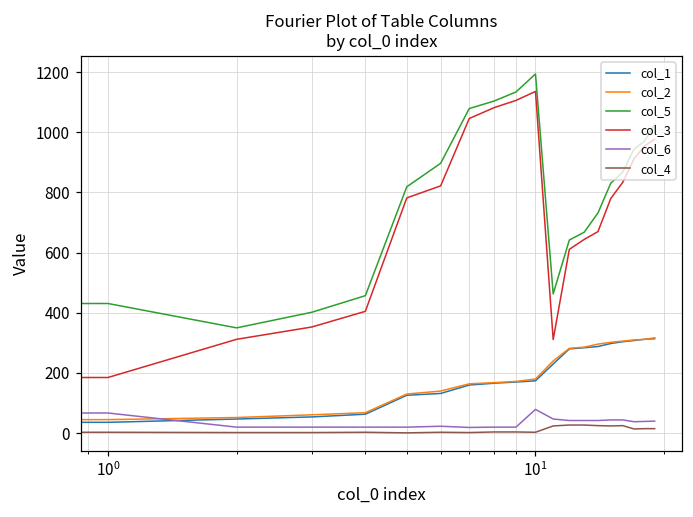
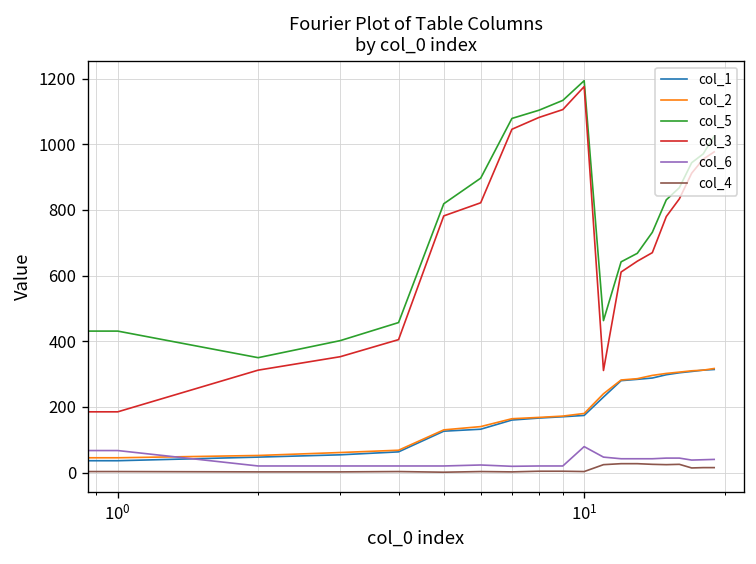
col_3, 10^1: 1140 -> 1180
